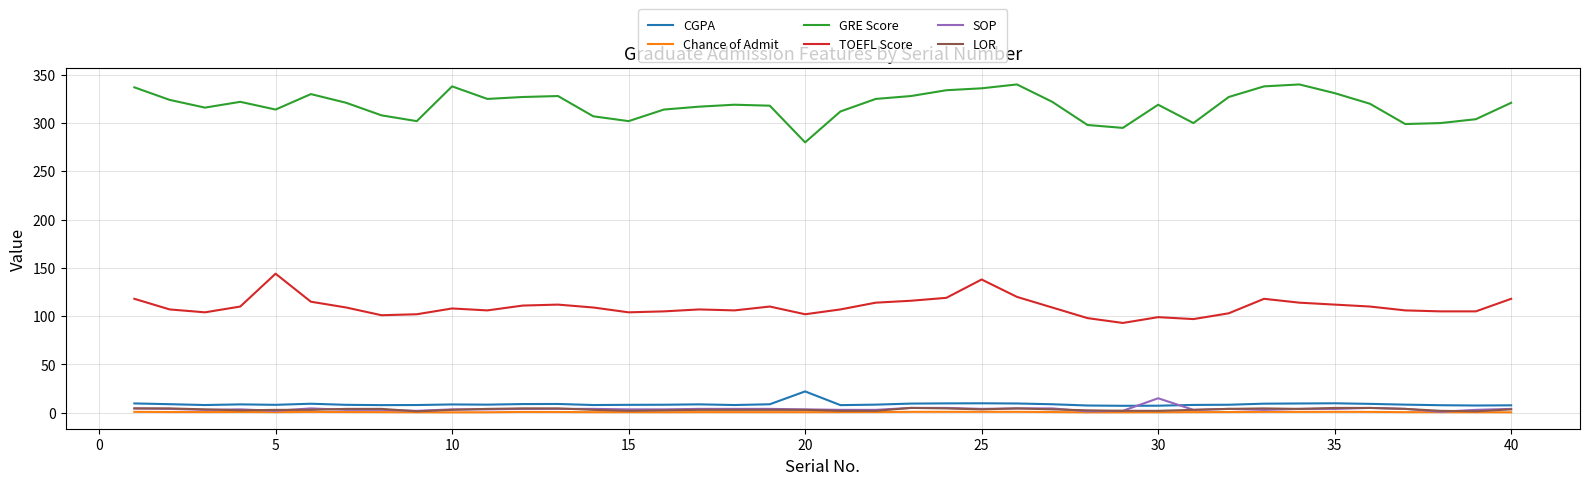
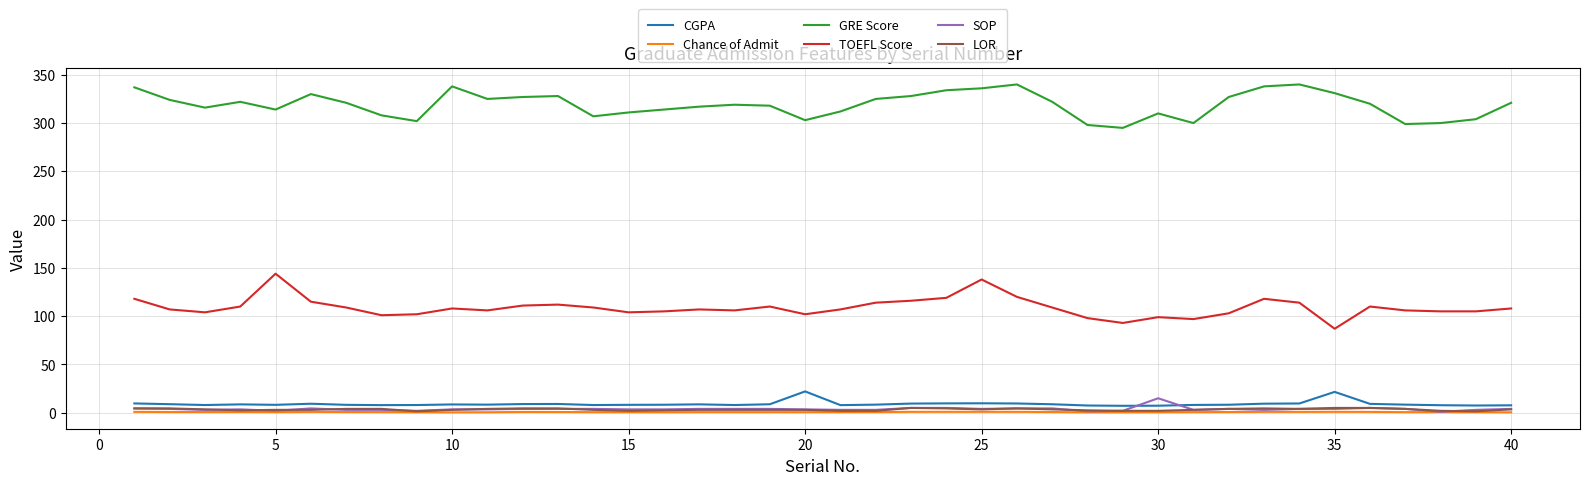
GRE Score, 15: 300 -> 310
GRE Score, 20: 280 -> 300
GRE Score, 30: 320 -> 310
CGPA, 35: 10 -> 20
TOEFL Score, 35: 110 -> 90
TOEFL Score, 40: 120 -> 110
